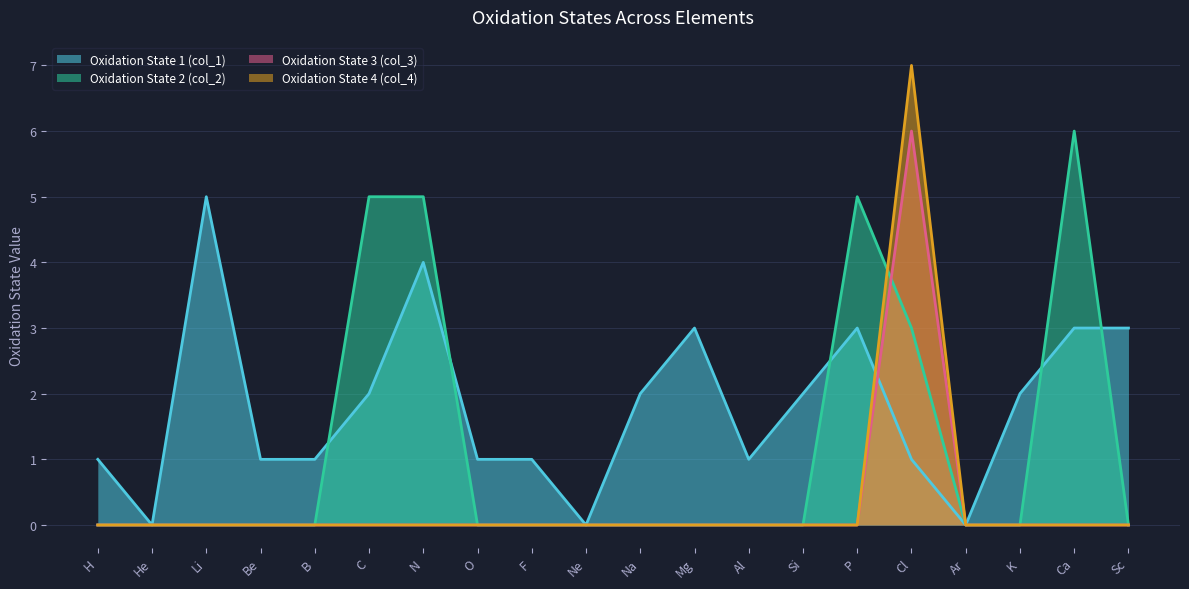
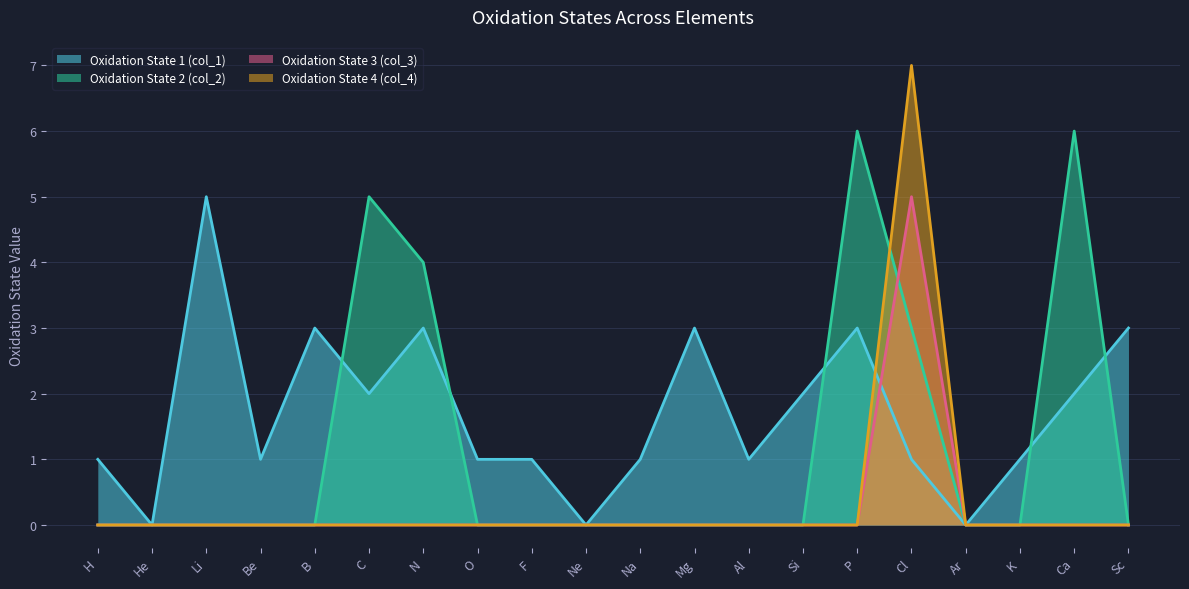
Oxidation State 1 (col_1), B: 1 -> 3
Oxidation State 1 (col_1), N: 4 -> 3
Oxidation State 2 (col_2), N: 5 -> 4
Oxidation State 1 (col_1), Na: 2 -> 1
Oxidation State 2 (col_2), P: 5 -> 6
Oxidation State 3 (col_3), Cl: 6 -> 5
Oxidation State 1 (col_1), K: 2 -> 1
Oxidation State 1 (col_1), Ca: 3 -> 2
